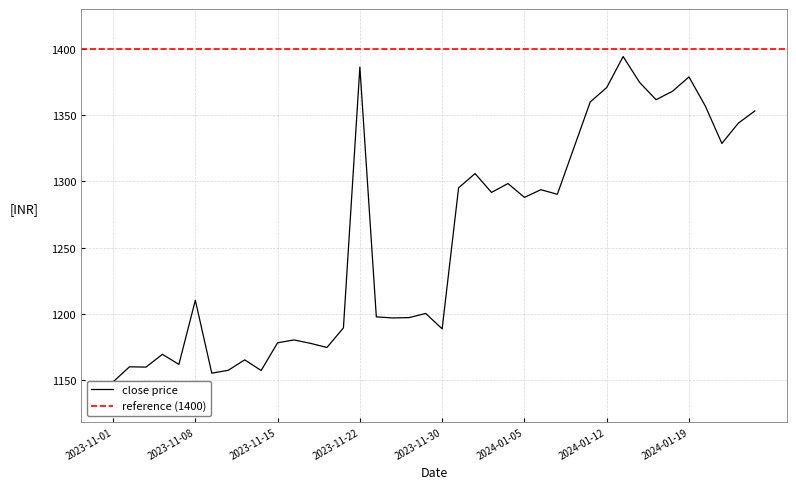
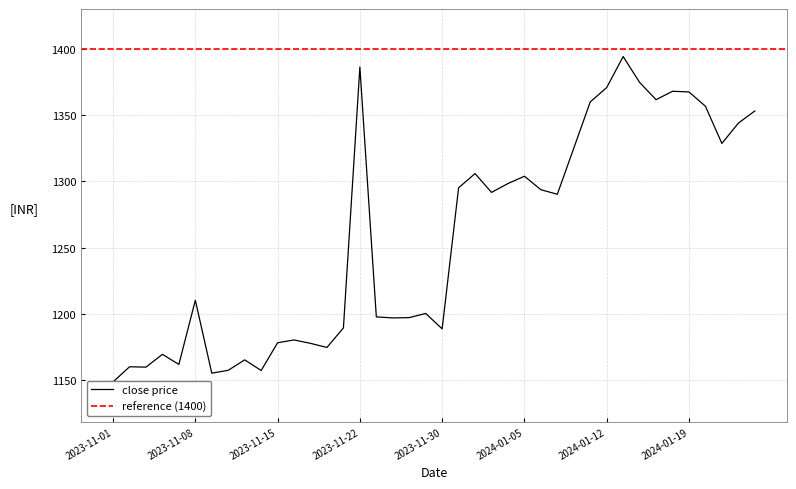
2024-01-05: 1288 -> 1304
2024-01-19: 1379 -> 1367
